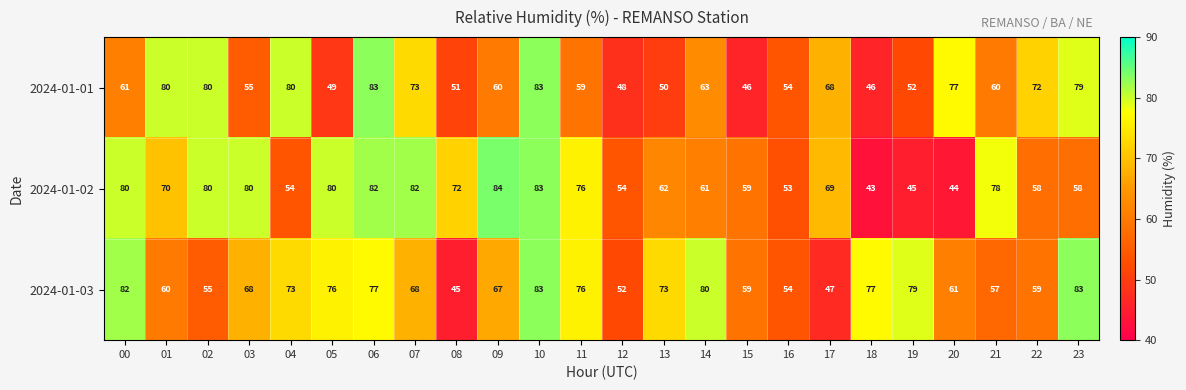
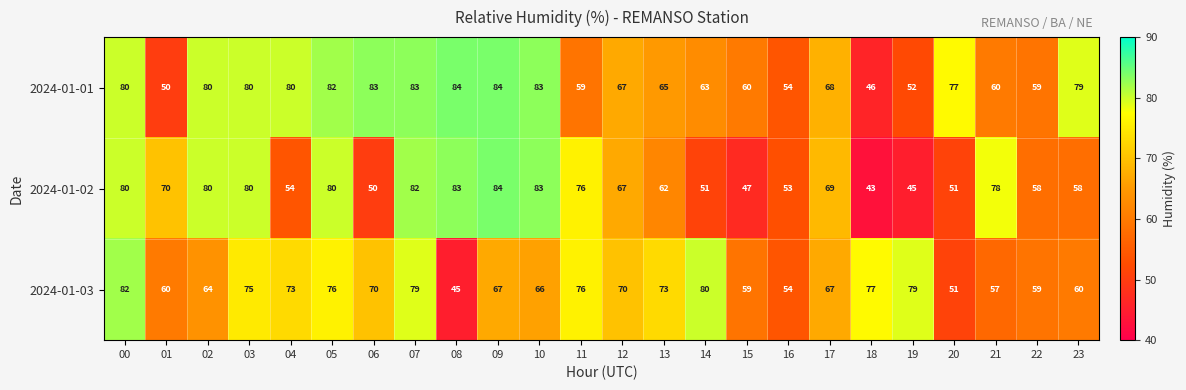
2024-01-01, 00: 61 -> 80
2024-01-01, 01: 80 -> 50
2024-01-01, 03: 55 -> 80
2024-01-01, 05: 49 -> 82
2024-01-01, 07: 73 -> 83
2024-01-01, 08: 51 -> 84
2024-01-01, 09: 60 -> 84
2024-01-01, 12: 48 -> 67
2024-01-01, 13: 50 -> 65
2024-01-01, 15: 46 -> 60
2024-01-01, 22: 72 -> 59
2024-01-02, 06: 82 -> 50
2024-01-02, 08: 72 -> 83
2024-01-02, 12: 54 -> 67
2024-01-02, 14: 61 -> 51
2024-01-02, 15: 59 -> 47
2024-01-02, 20: 44 -> 51
2024-01-03, 02: 55 -> 64
2024-01-03, 03: 68 -> 75
2024-01-03, 06: 77 -> 70
2024-01-03, 07: 68 -> 79
2024-01-03, 10: 83 -> 66
2024-01-03, 12: 52 -> 70
2024-01-03, 17: 47 -> 67
2024-01-03, 20: 61 -> 51
2024-01-03, 23: 83 -> 60
